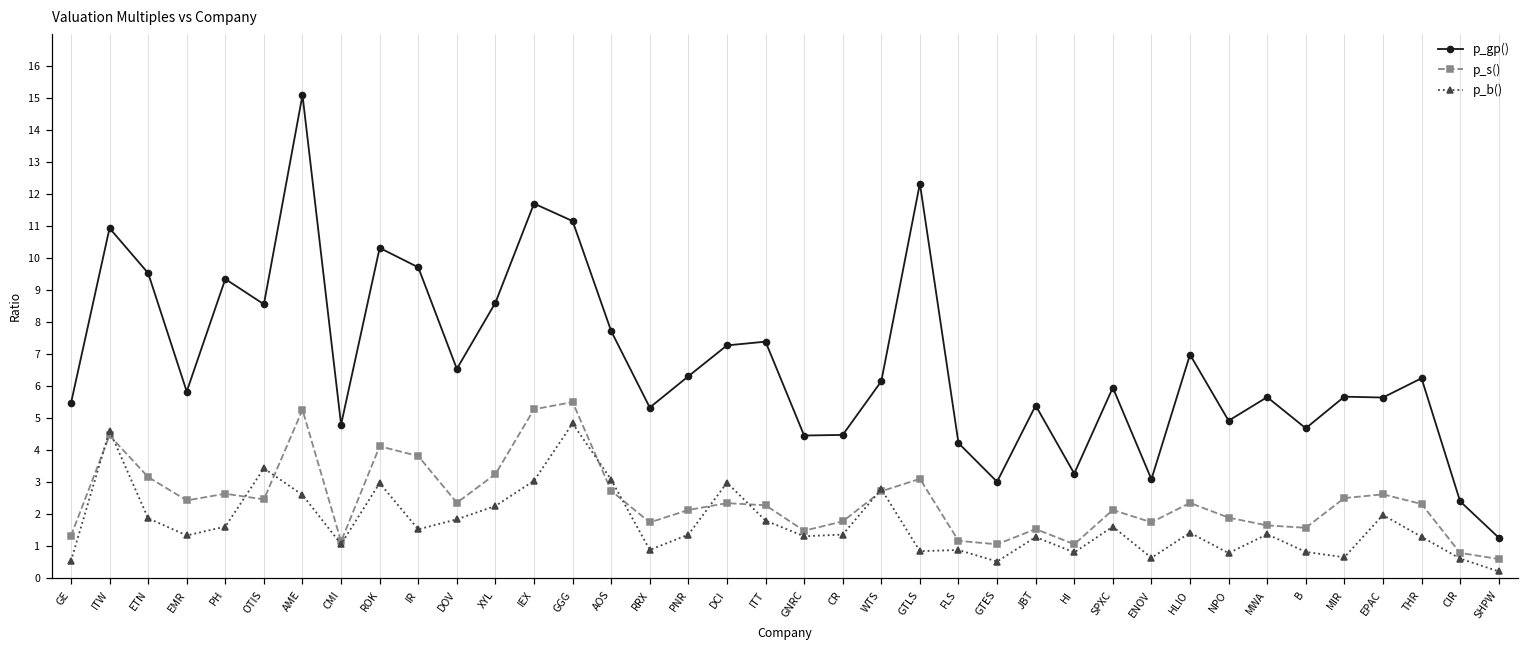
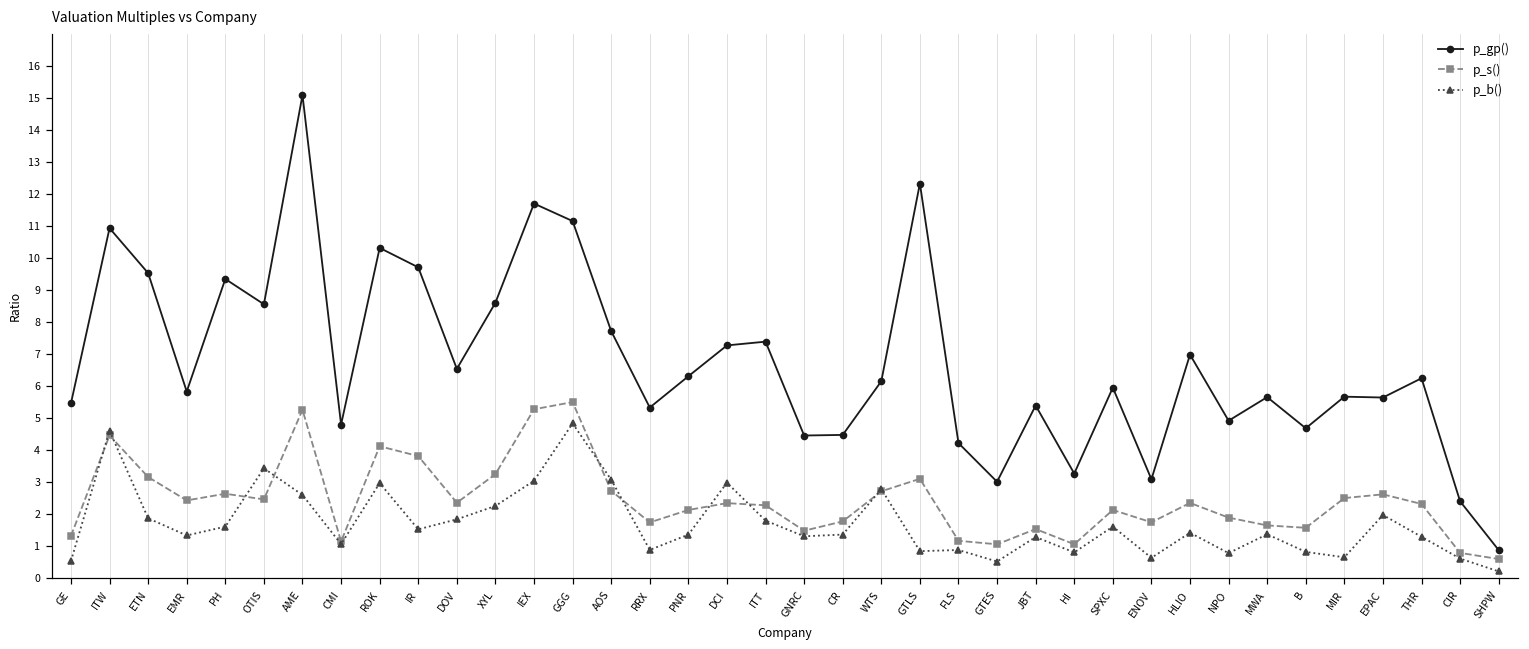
p_gp(), SHPW: 1.3 -> 0.9
